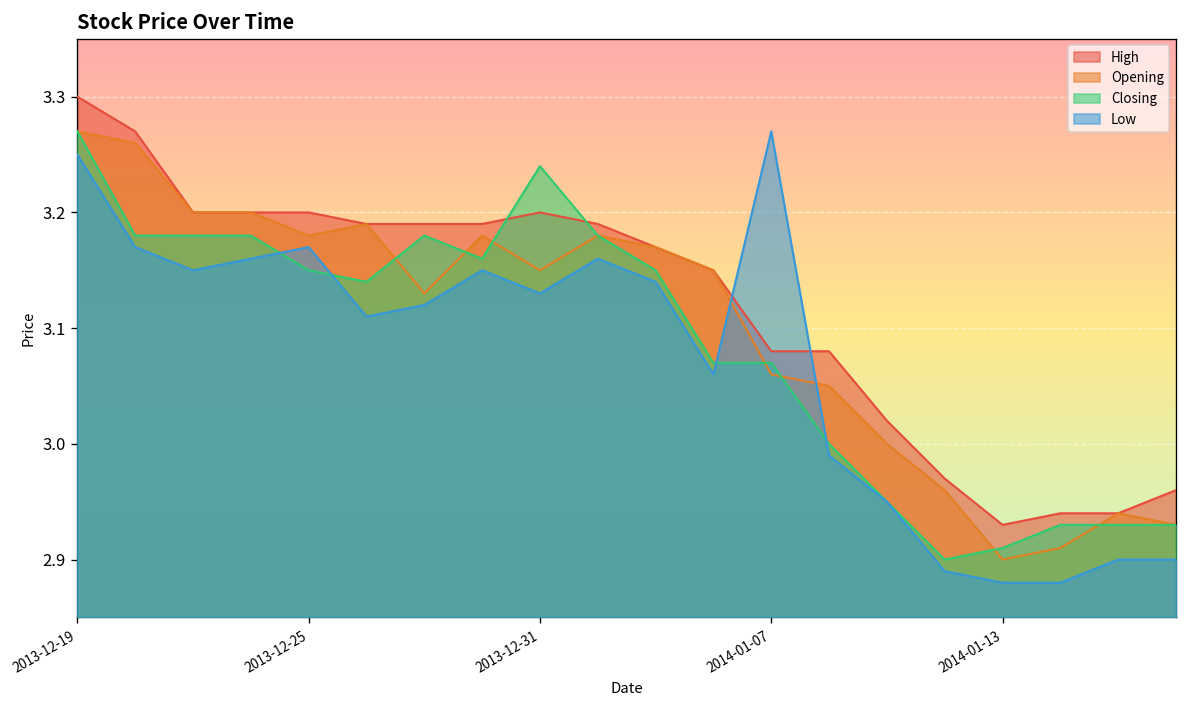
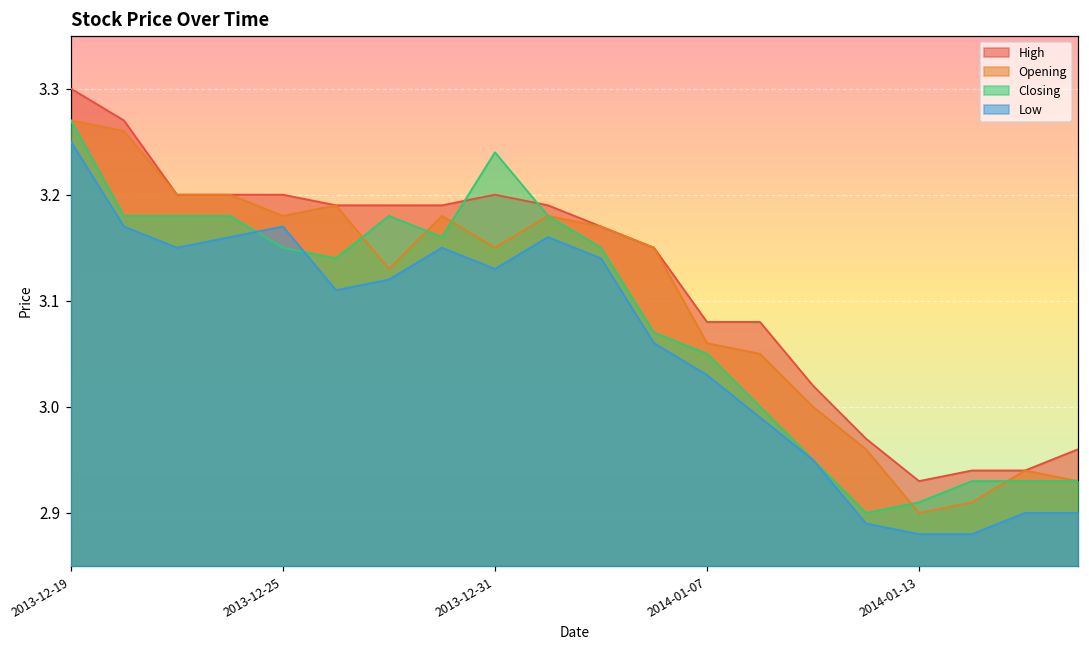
Closing, 2014-01-07: 3.07 -> 3.05
Low, 2014-01-07: 3.27 -> 3.03
